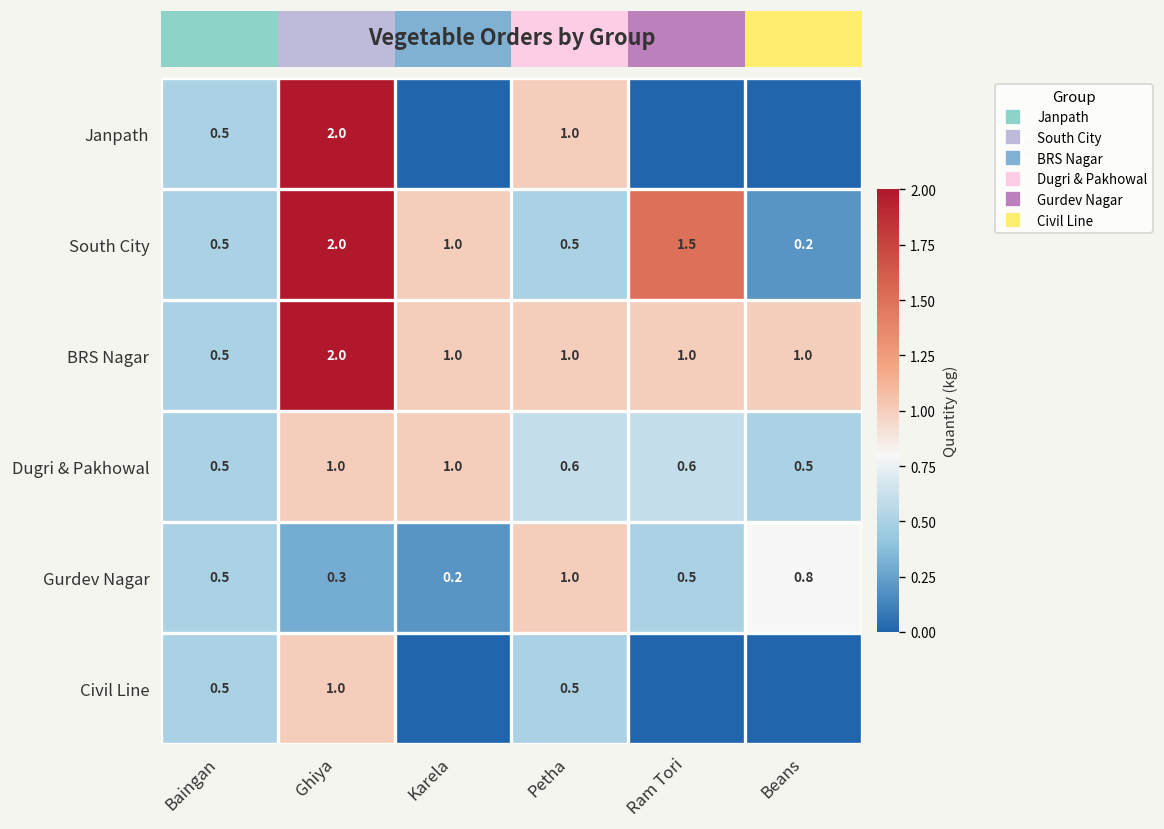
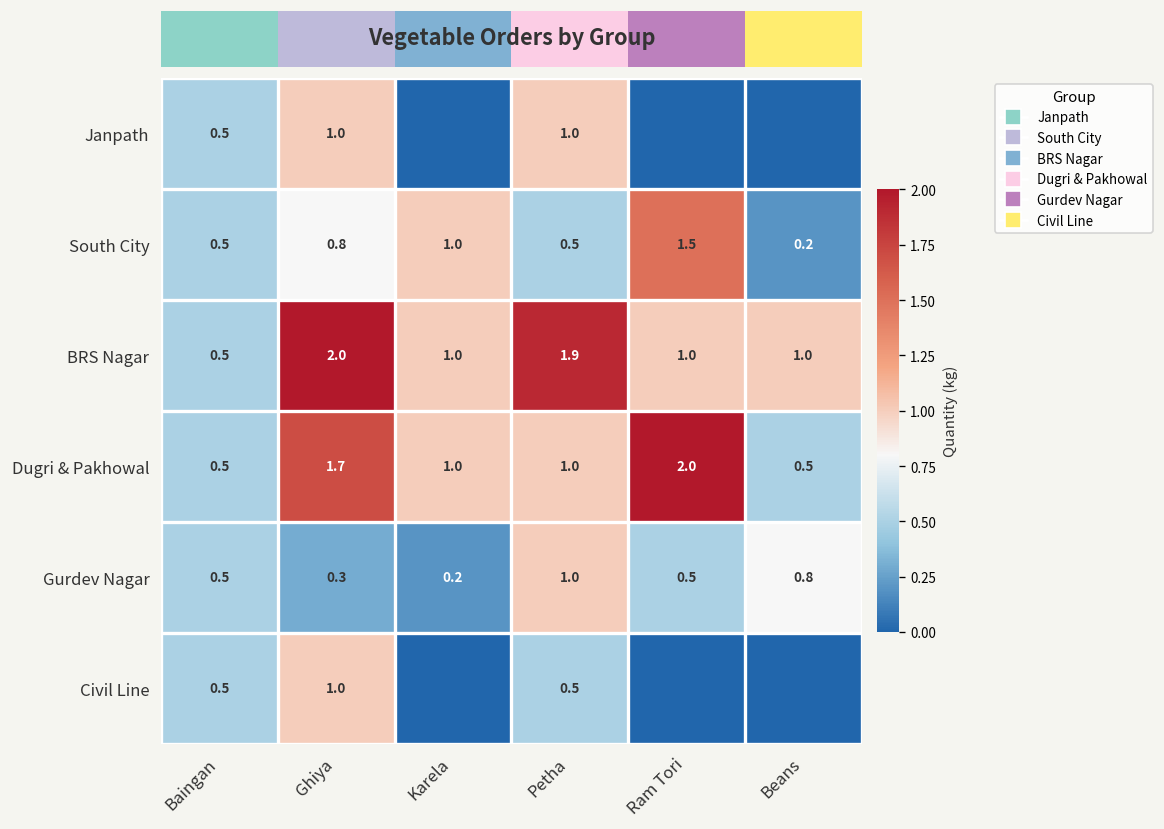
Janpath, Ghiya: 2.0 -> 1.0
South City, Ghiya: 2.0 -> 0.8
BRS Nagar, Petha: 1.0 -> 1.9
Dugri & Pakhowal, Ghiya: 1.0 -> 1.7
Dugri & Pakhowal, Petha: 0.6 -> 1.0
Dugri & Pakhowal, Ram Tori: 0.6 -> 2.0
